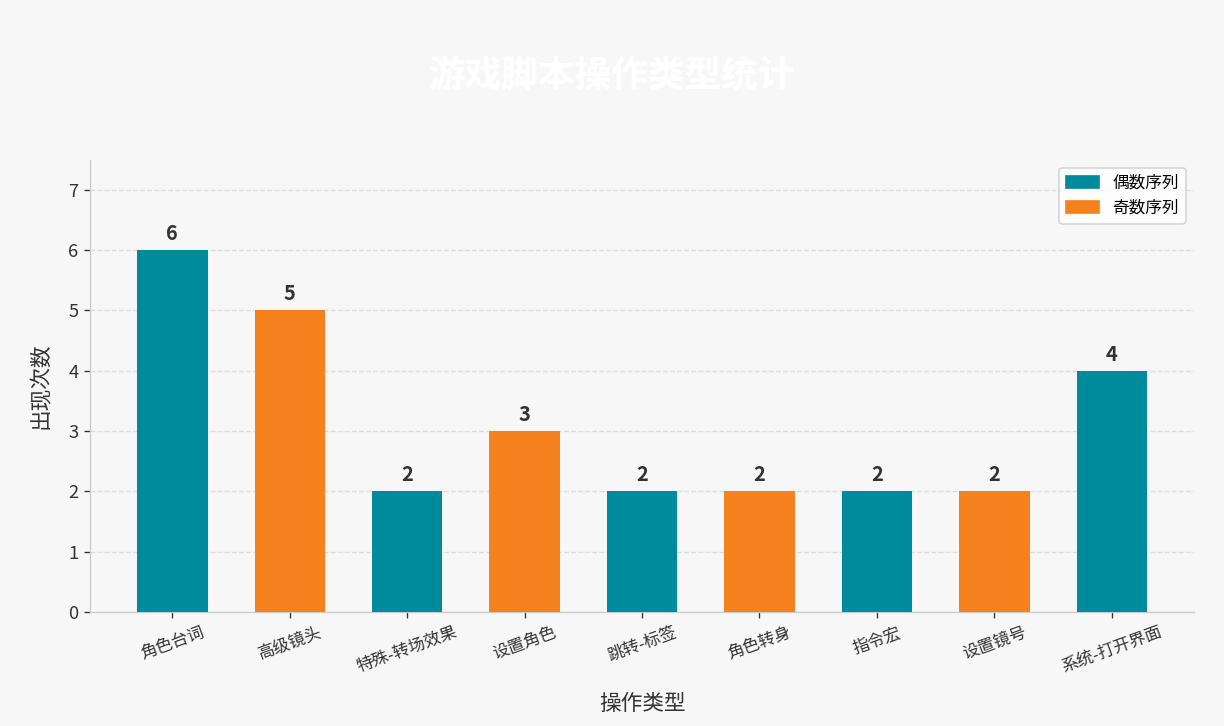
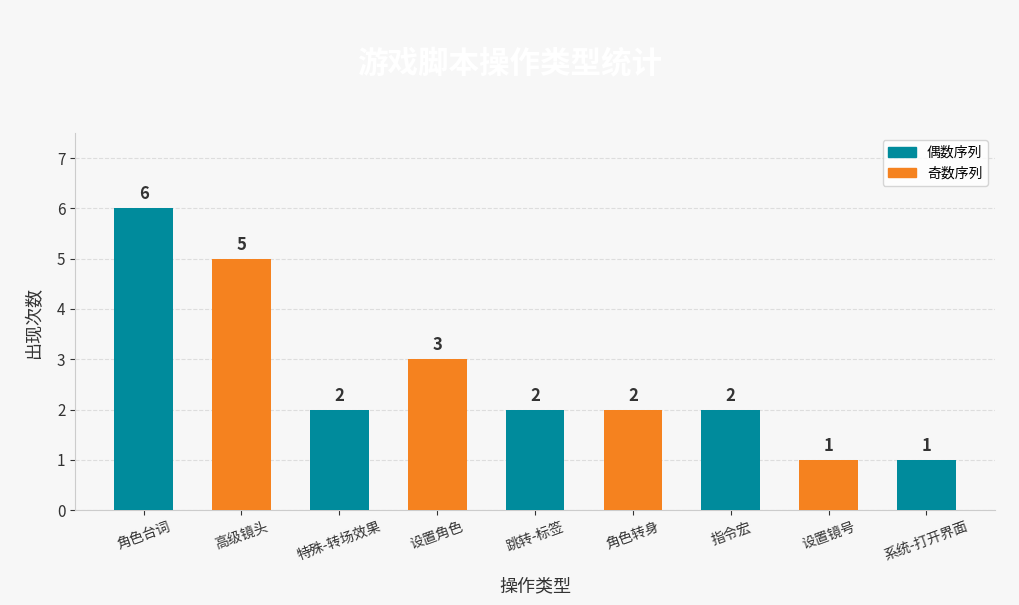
设置镜号: 2 -> 1
系统-打开界面: 4 -> 1
